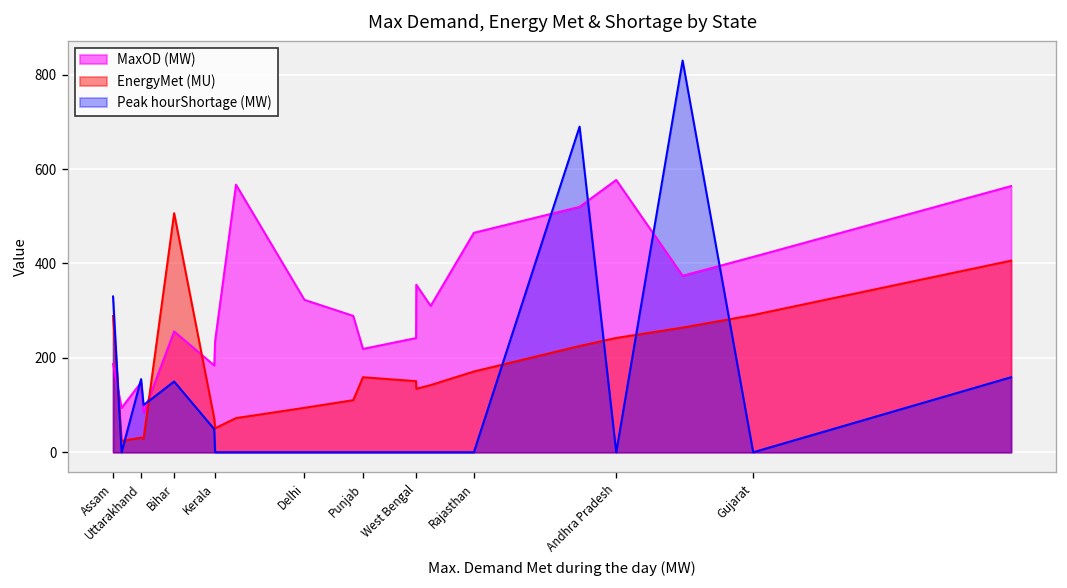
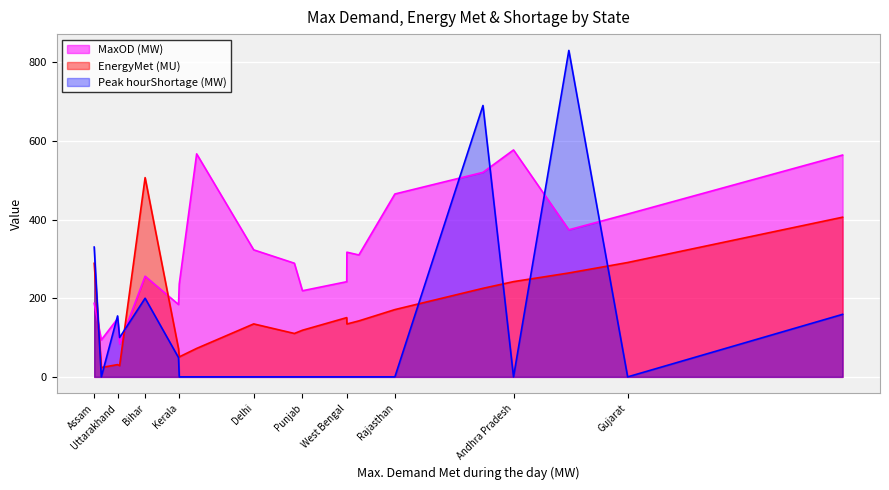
Peak hourShortage (MW), Bihar: 150 -> 200
EnergyMet (MU), Delhi: 90 -> 130
EnergyMet (MU), Punjab: 160 -> 120
MaxOD (MW), West Bengal: 360 -> 320
